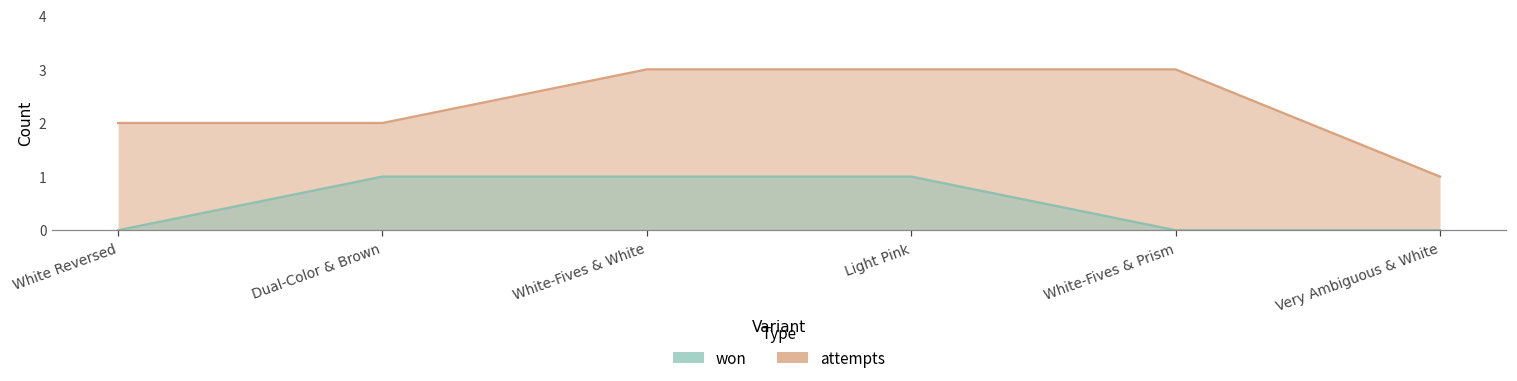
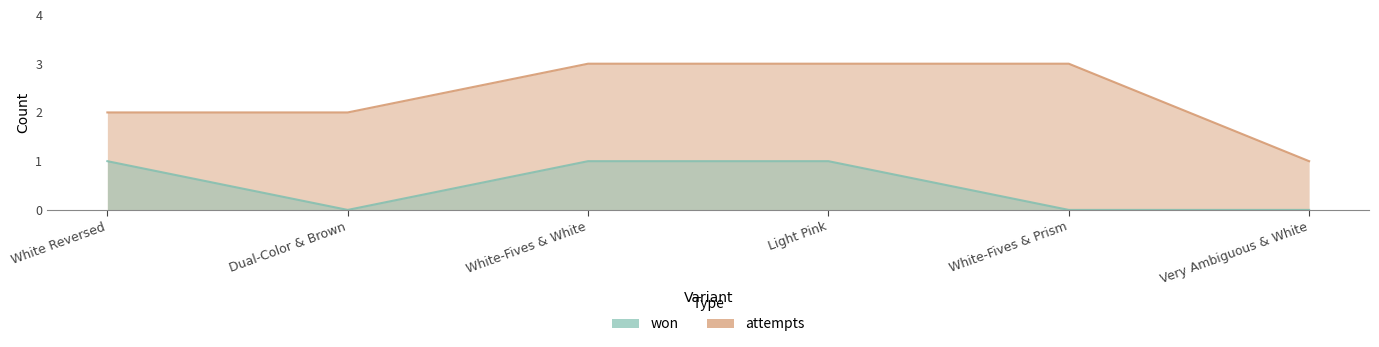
won, White Reversed: 0 -> 1
won, Dual-Color & Brown: 1 -> 0
